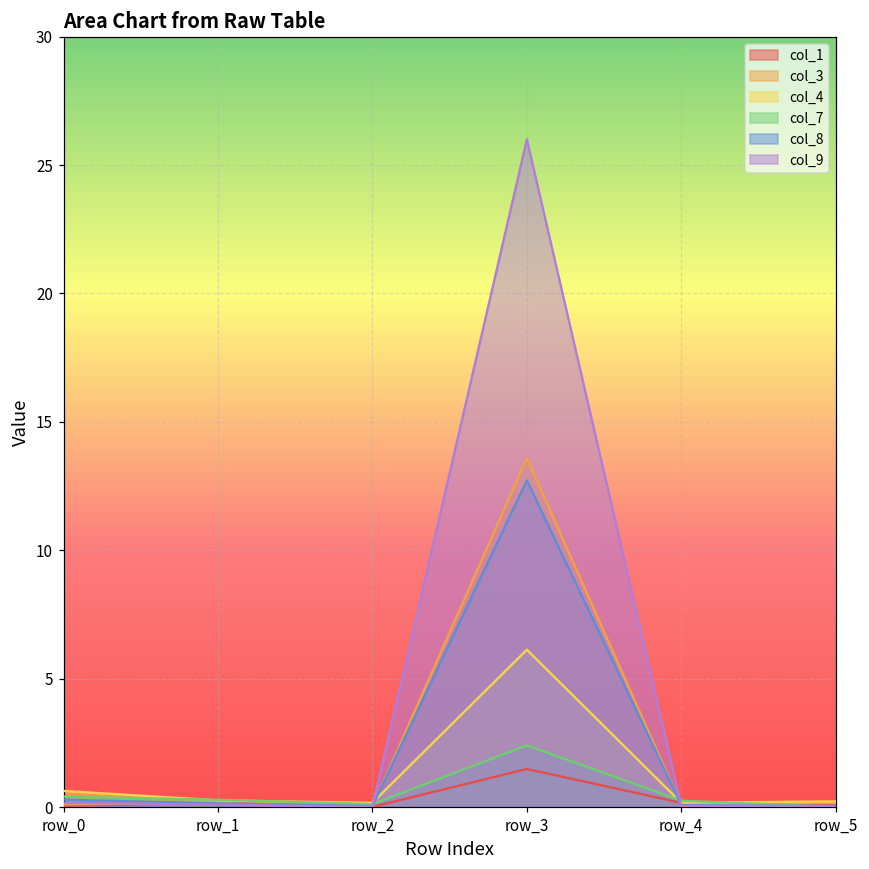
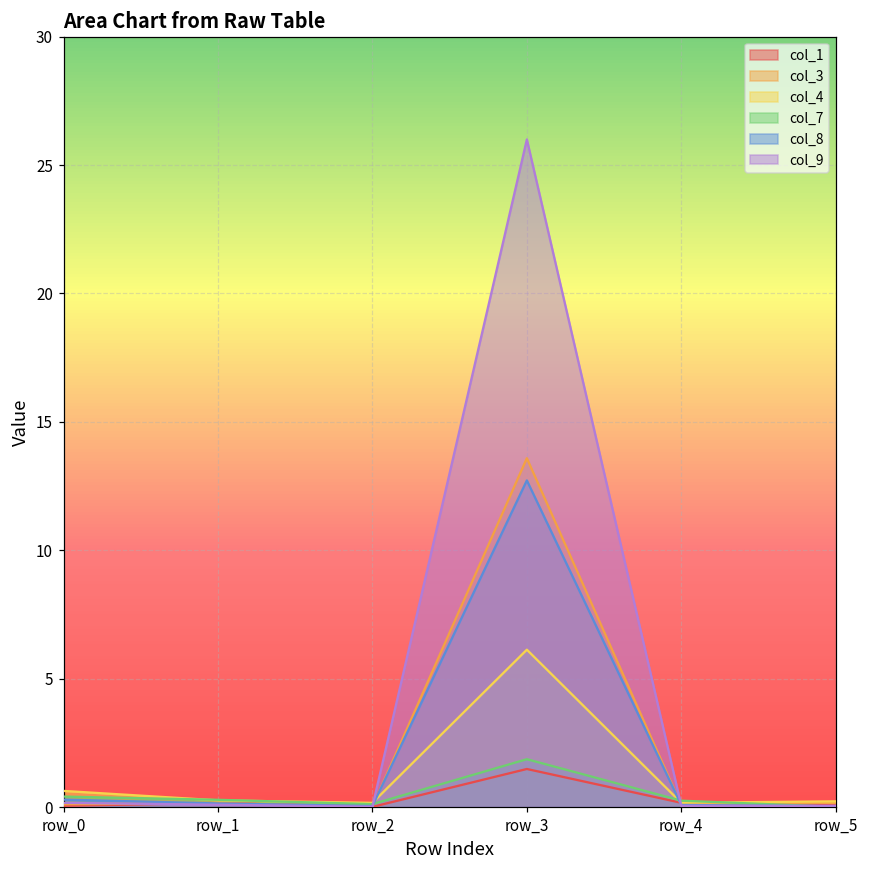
col_7, row_3: 2.4 -> 1.9
